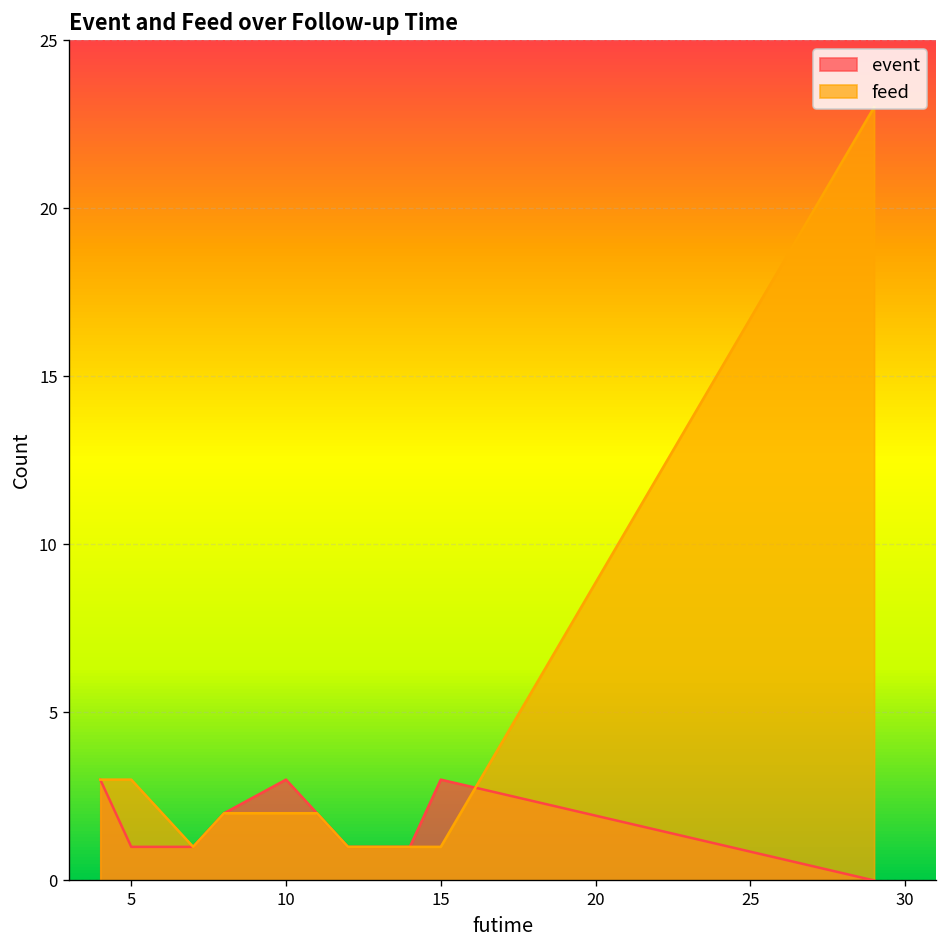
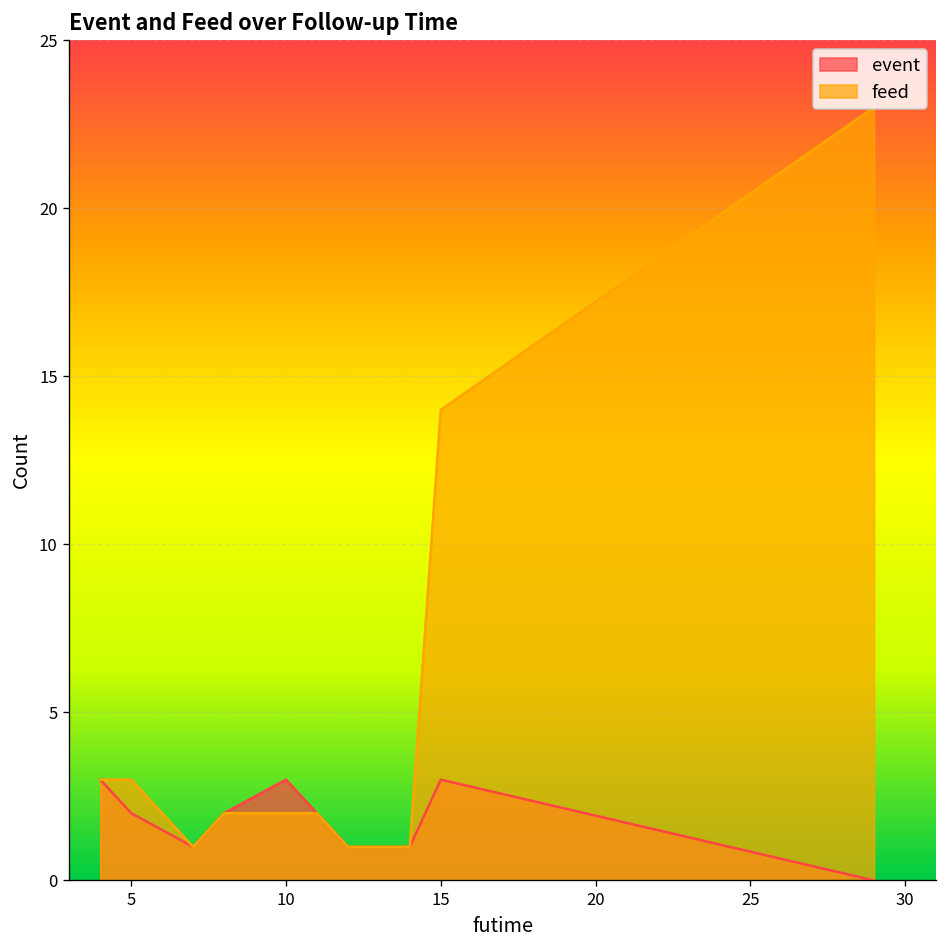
event, 5: 1 -> 2
feed, 15: 1 -> 14
